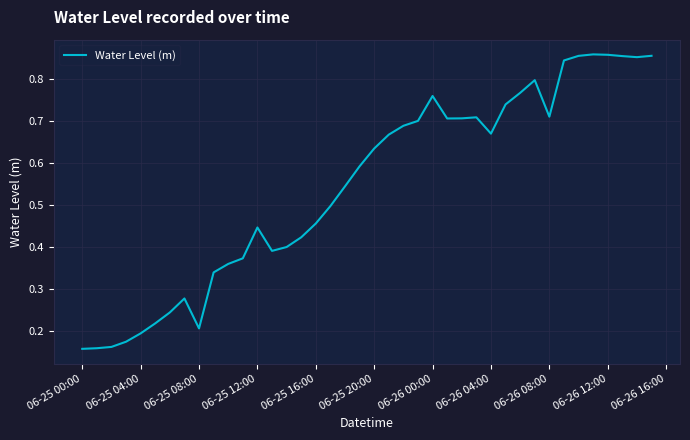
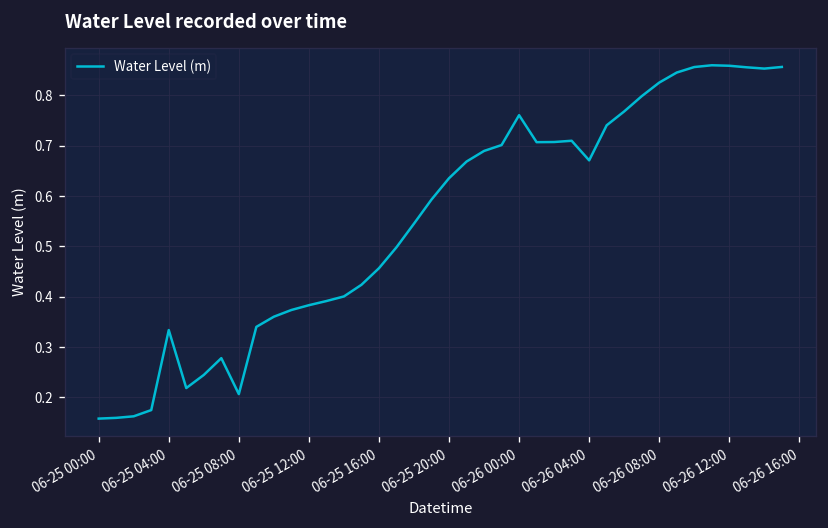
06-25 04:00: 0.19 -> 0.33
06-25 12:00: 0.45 -> 0.38
06-26 08:00: 0.71 -> 0.83
